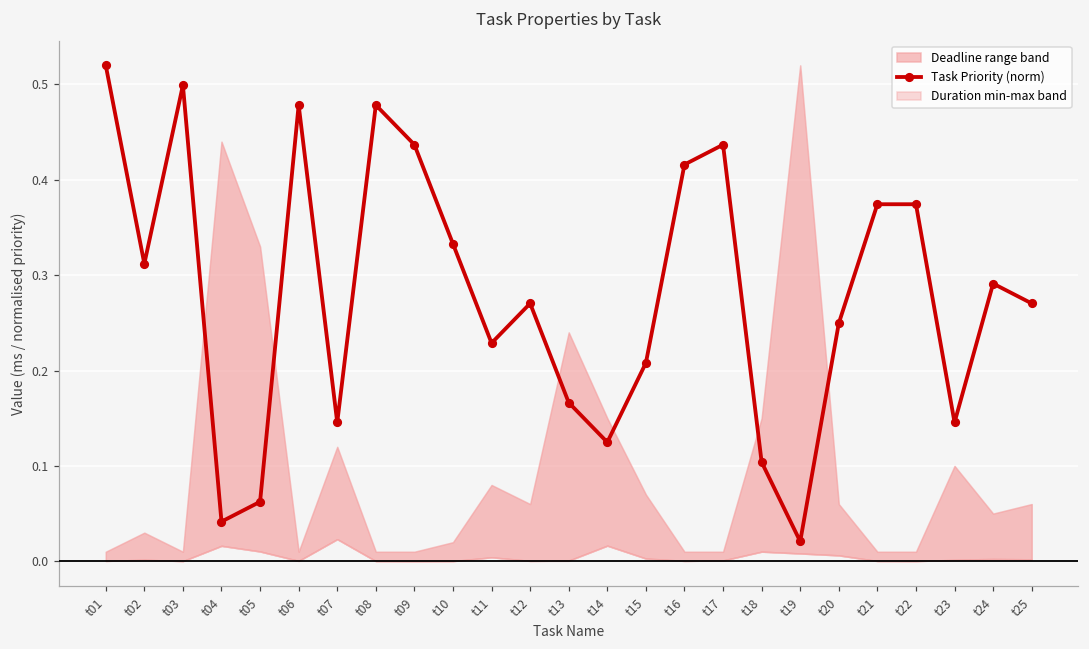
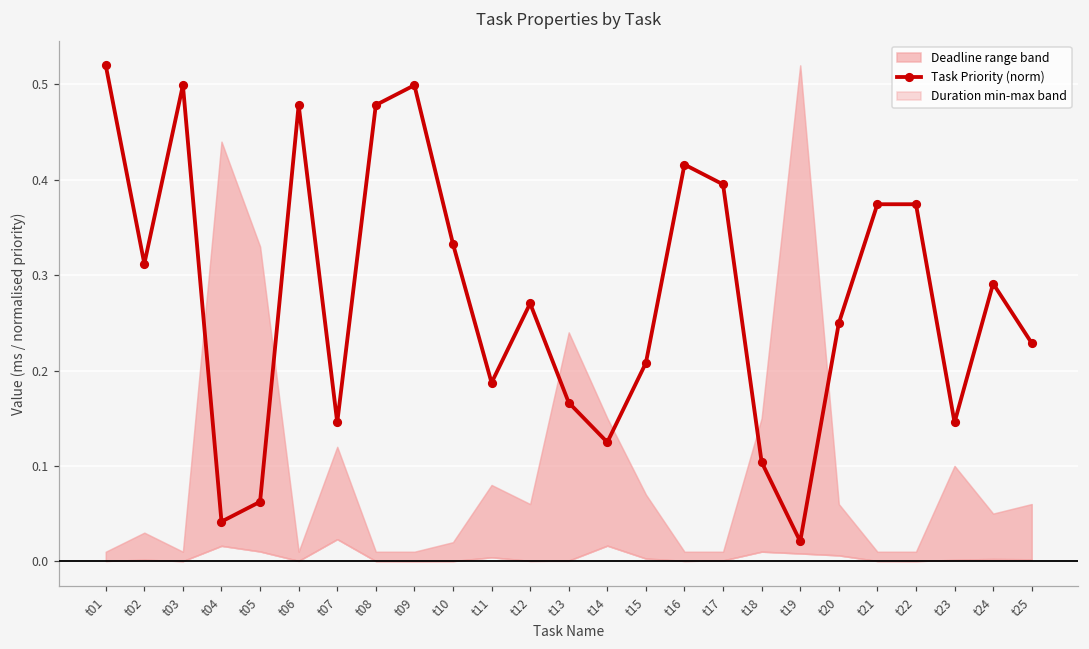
Task Priority (norm), t09: 0.44 -> 0.50
Task Priority (norm), t11: 0.23 -> 0.19
Task Priority (norm), t17: 0.44 -> 0.40
Task Priority (norm), t25: 0.27 -> 0.23
